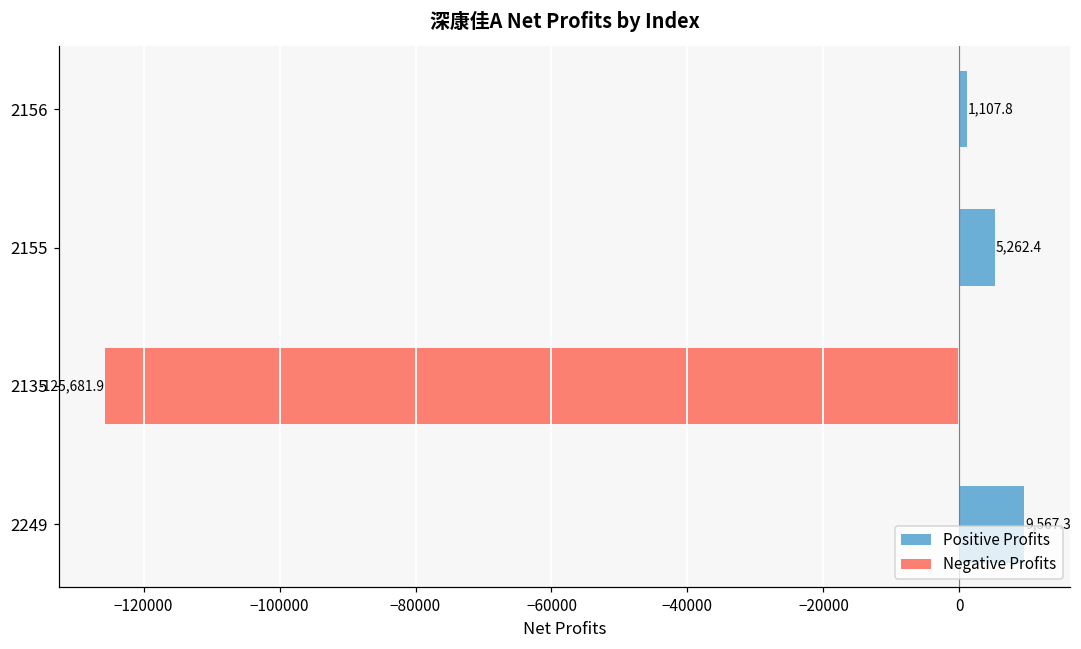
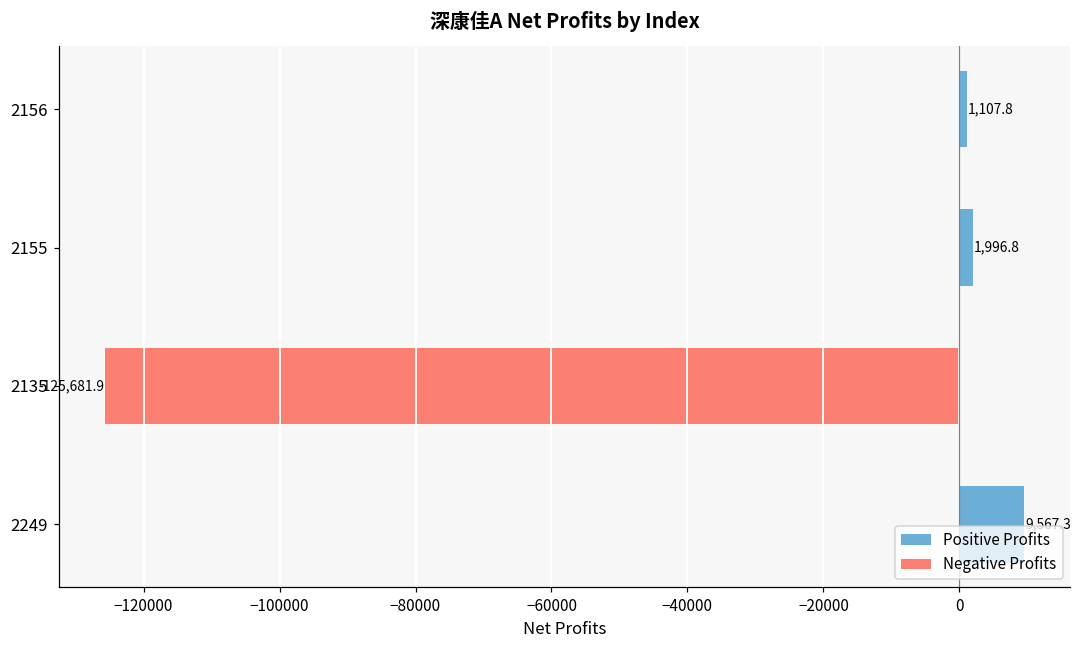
2155: 5,262.4 -> 1,996.8
